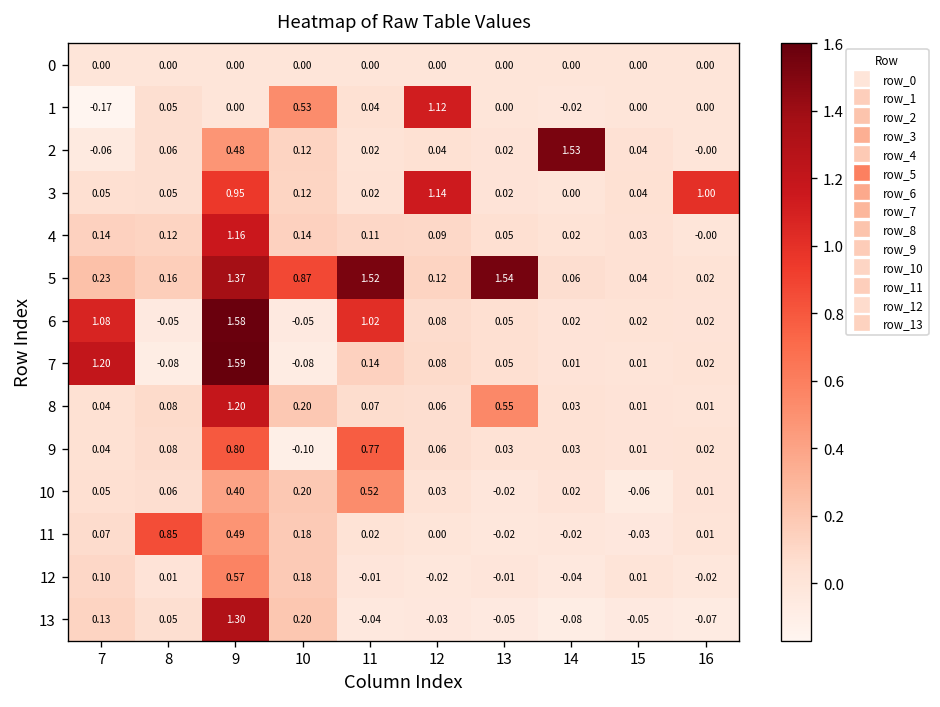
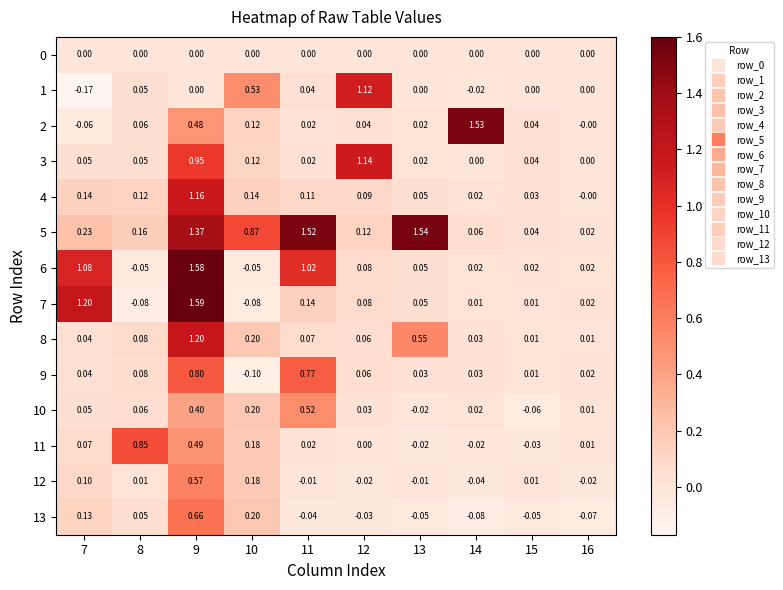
3, 16: 1.00 -> 0.00
13, 9: 1.30 -> 0.66
